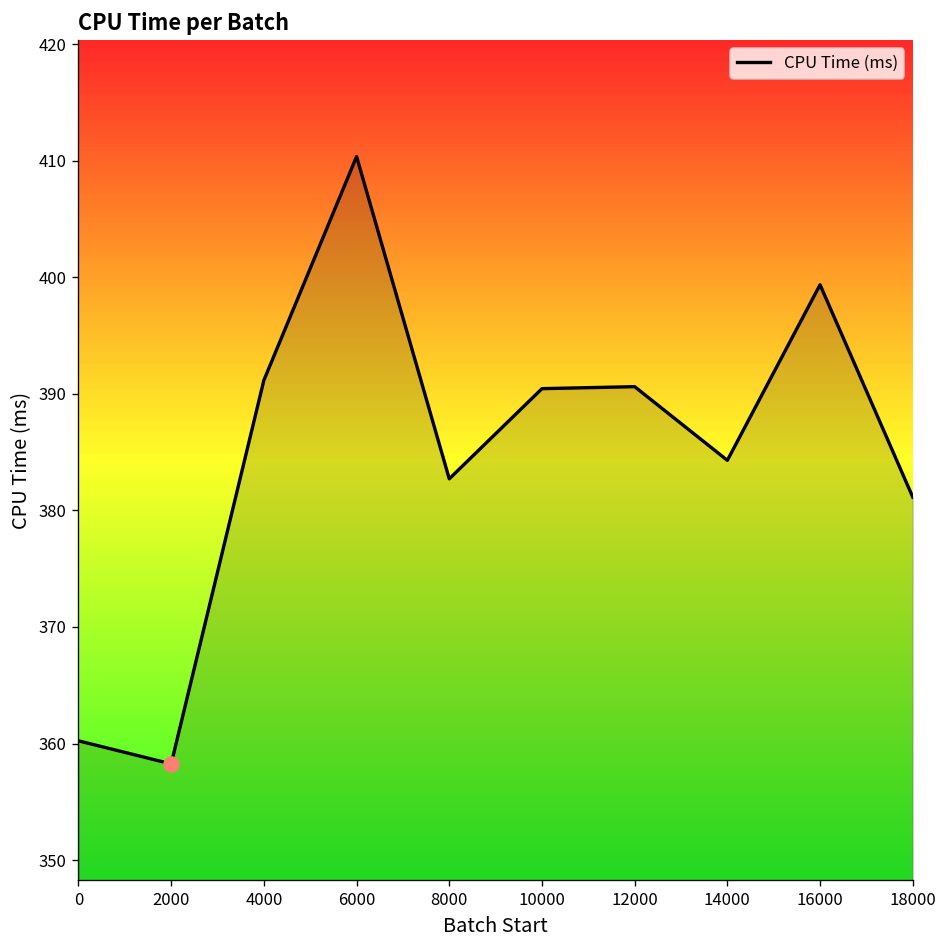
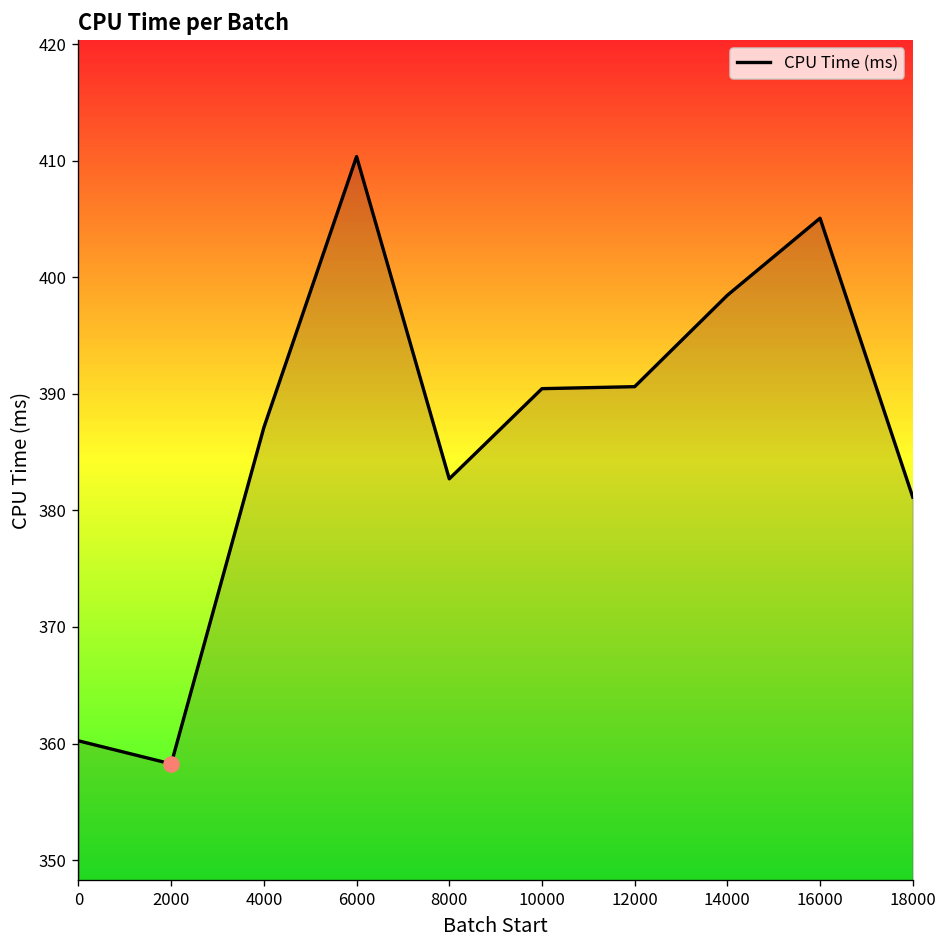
CPU Time (ms), 4000: 391 -> 387
CPU Time (ms), 14000: 384 -> 398
CPU Time (ms), 16000: 399 -> 405
